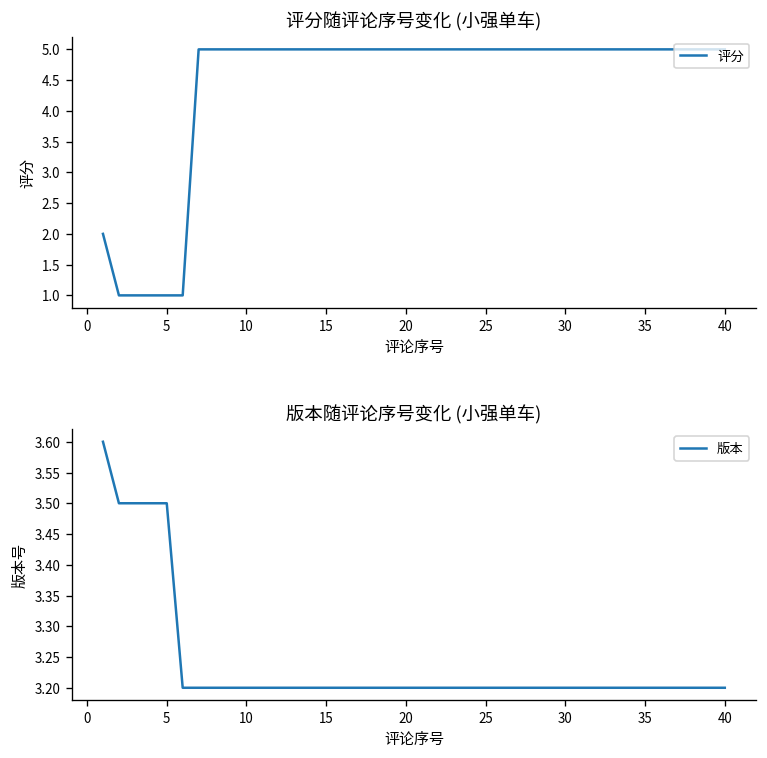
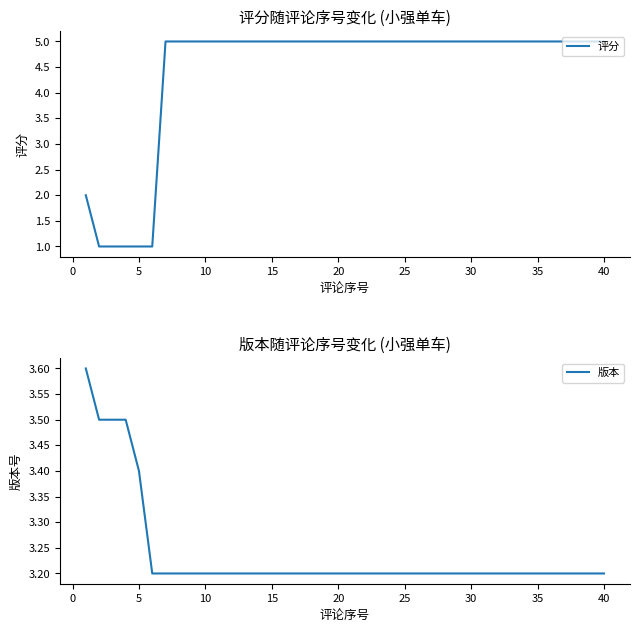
版本随评论序号变化 (小强单车), 5: 3.5 -> 3.4
